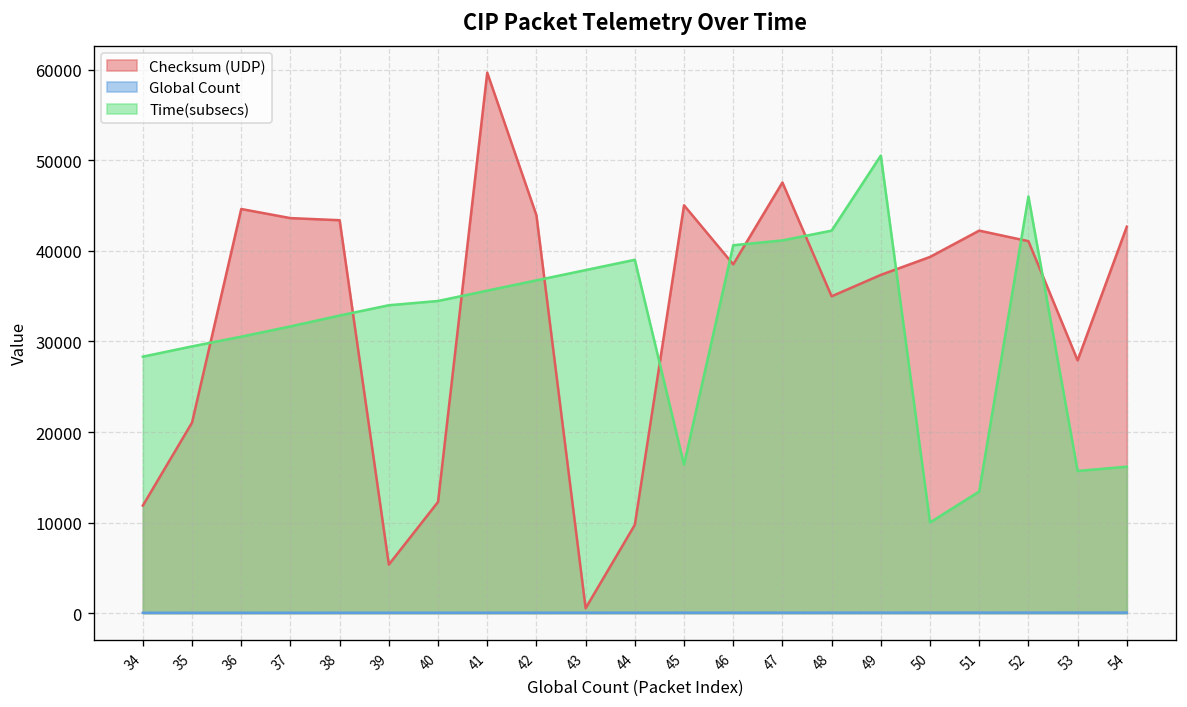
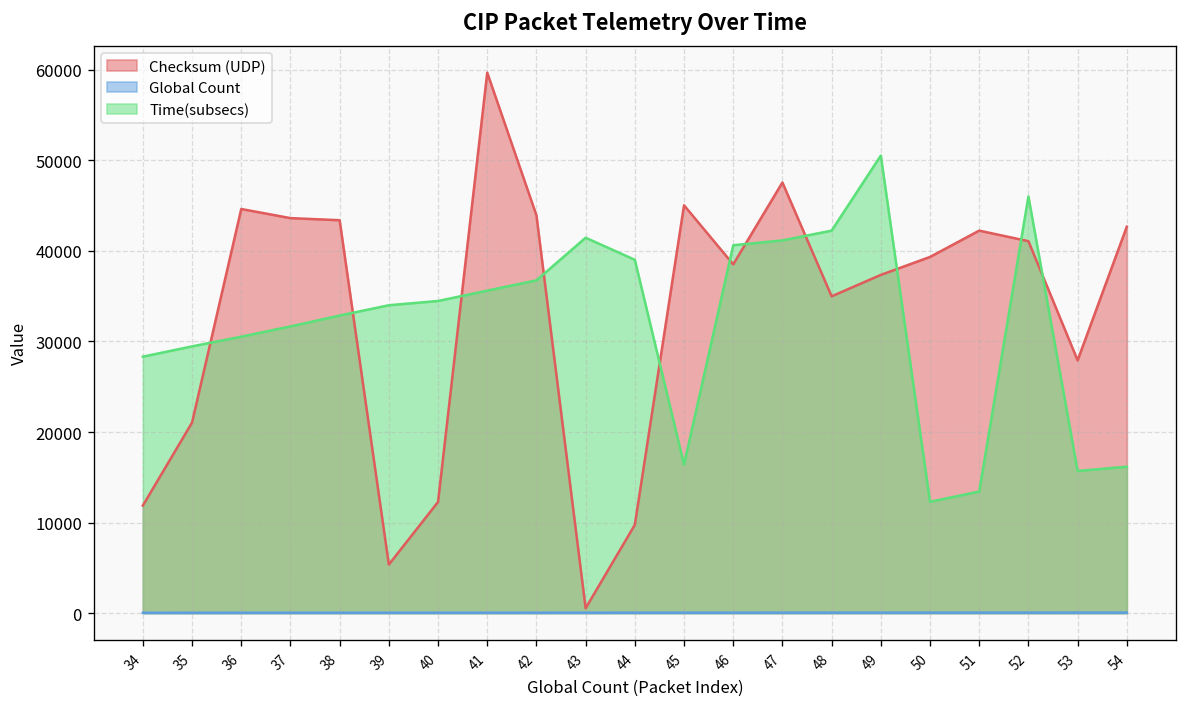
Time(subsecs), 43: 38000 -> 41000
Time(subsecs), 50: 10000 -> 12000
